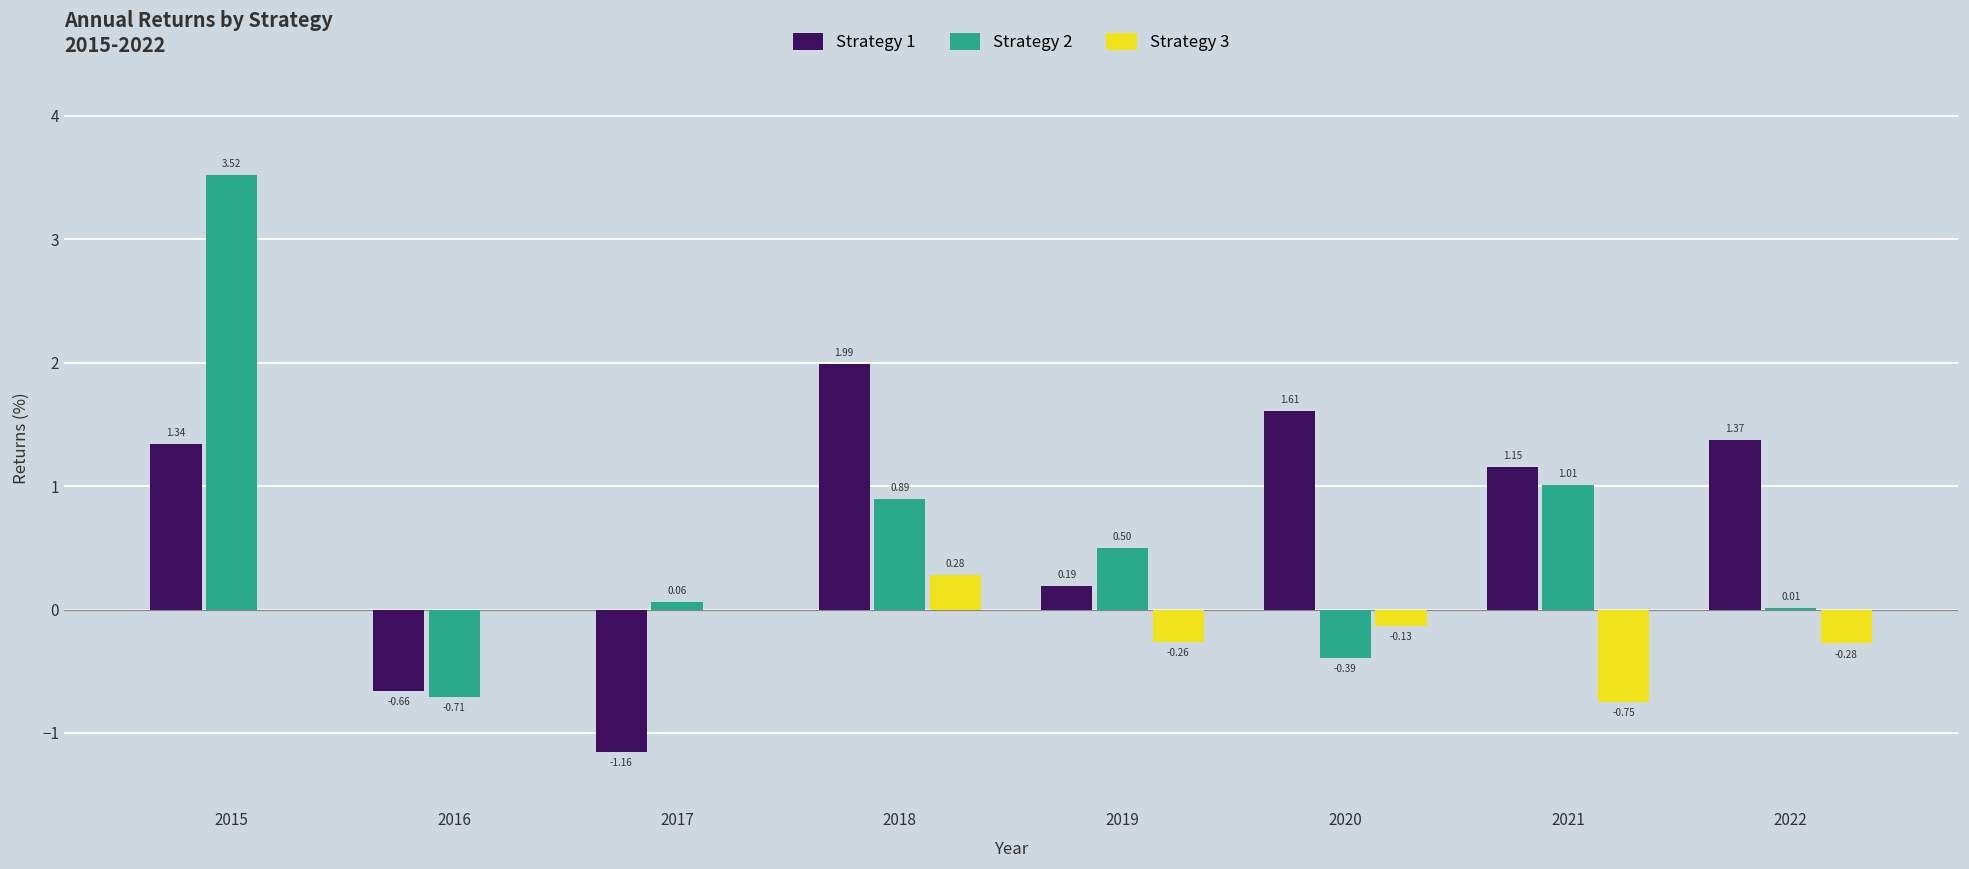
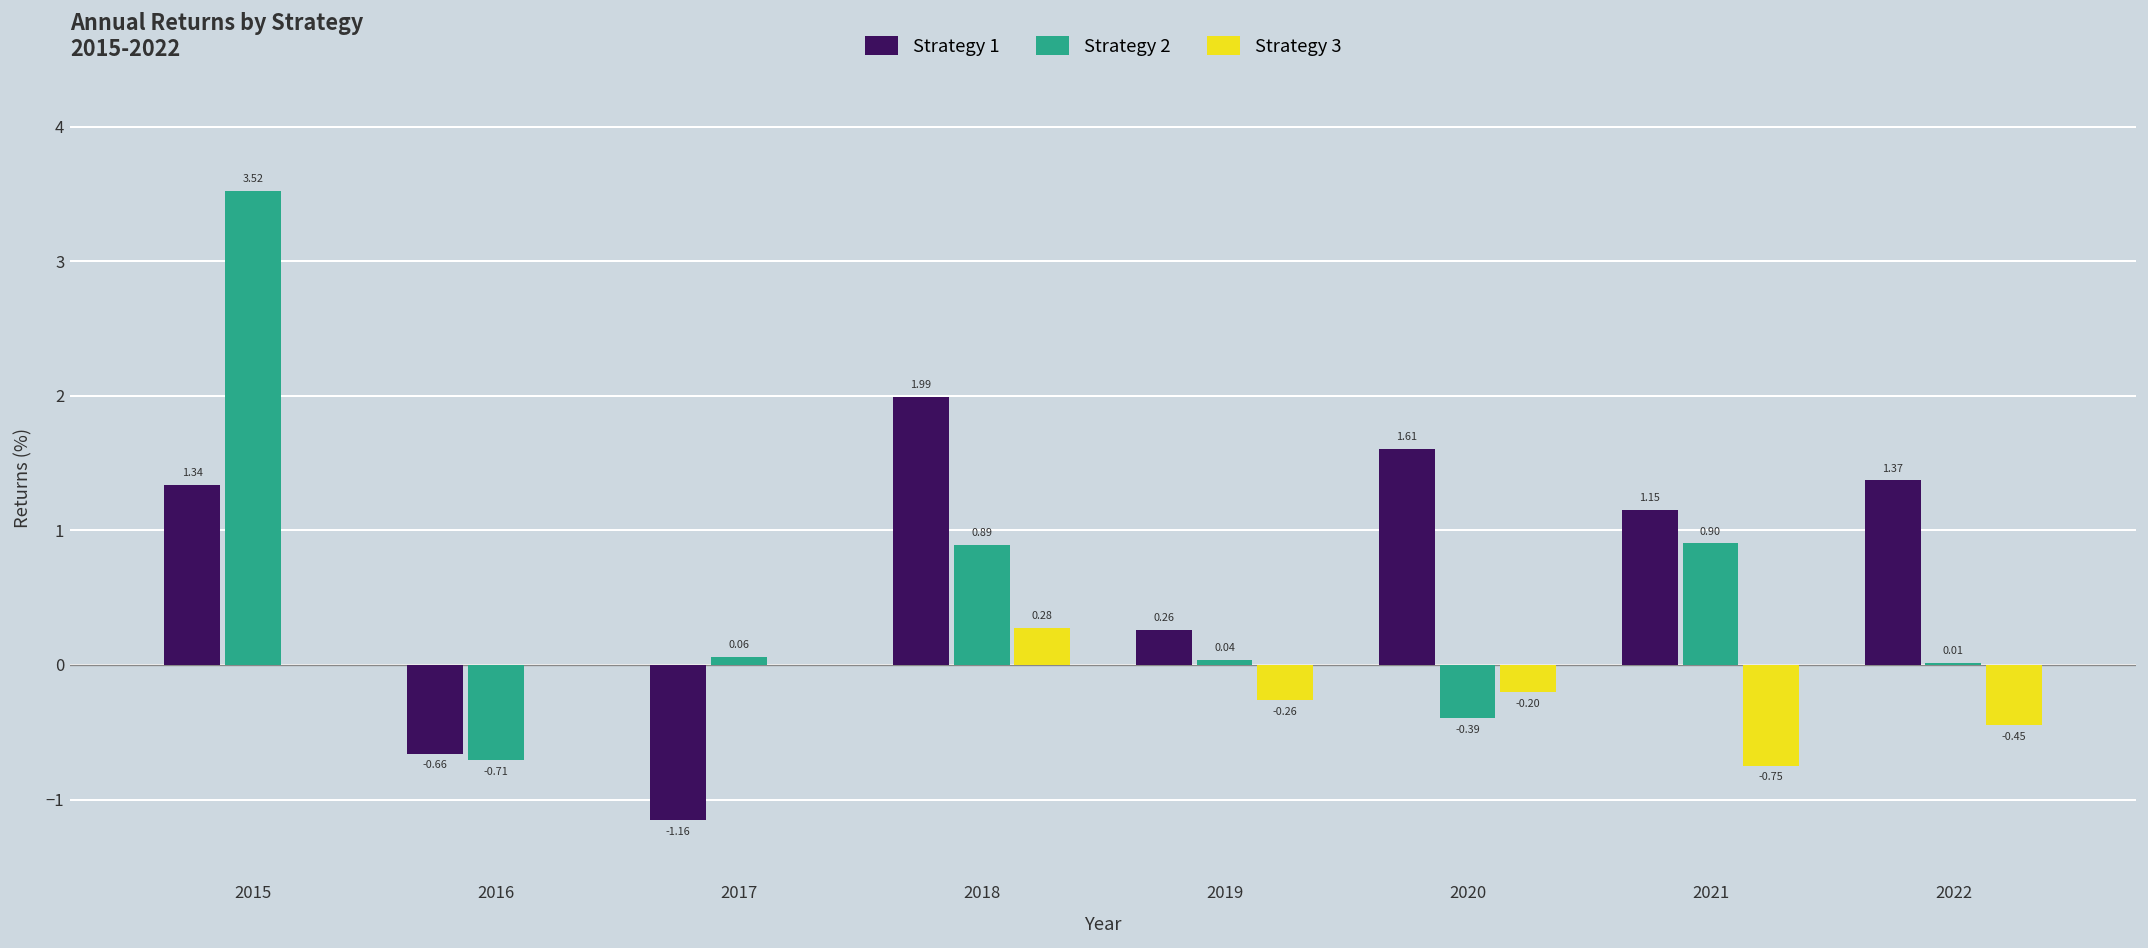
Strategy 1, 2019: 0.19 -> 0.26
Strategy 2, 2019: 0.50 -> 0.04
Strategy 3, 2020: -0.13 -> -0.20
Strategy 2, 2021: 1.01 -> 0.90
Strategy 3, 2022: -0.28 -> -0.45
